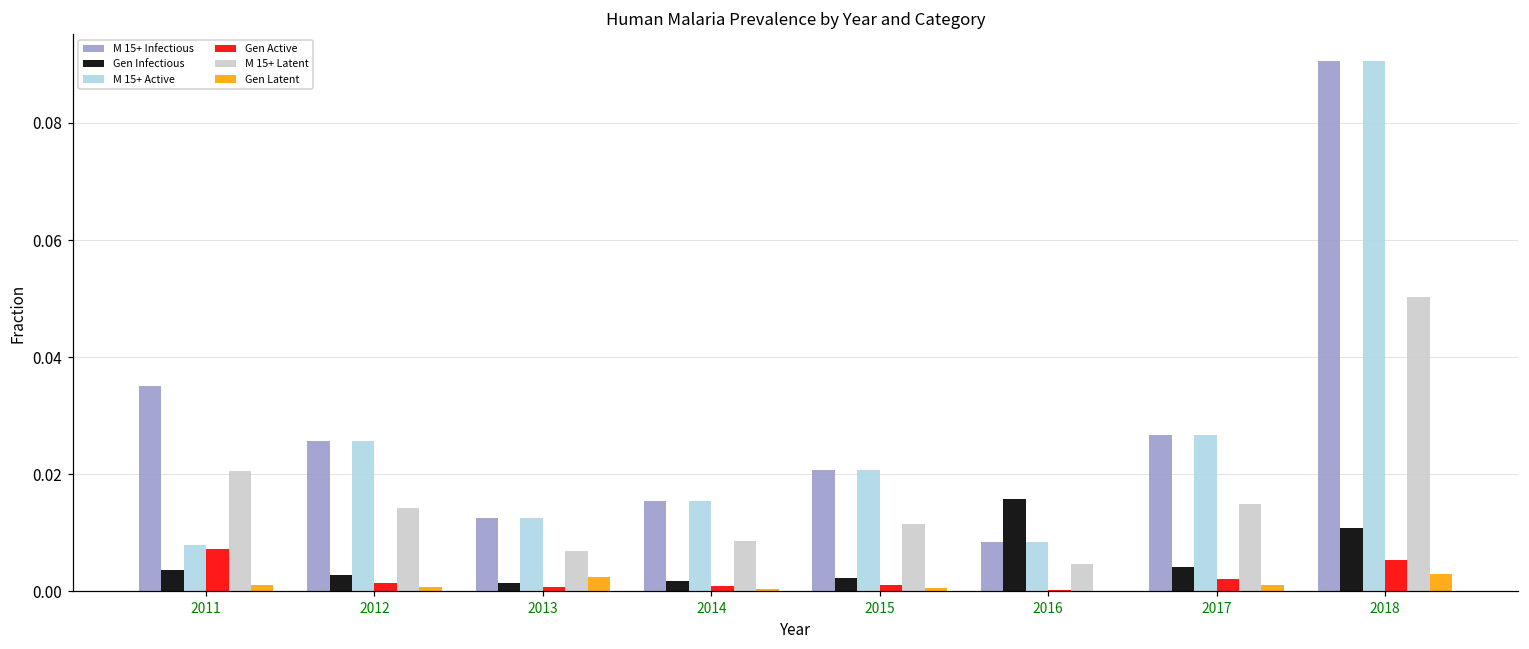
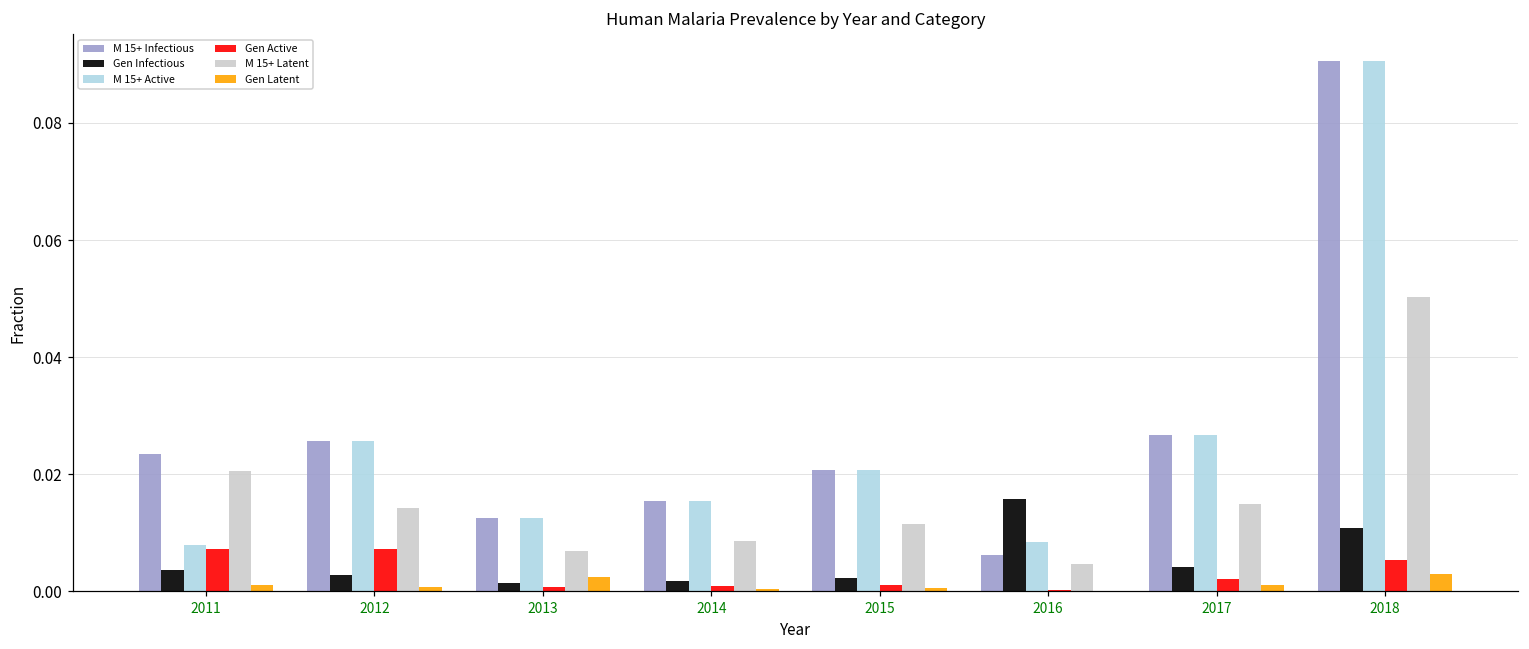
M 15+ Infectious, 2011: 0.035 -> 0.024
Gen Active, 2012: 0.001 -> 0.007
M 15+ Infectious, 2016: 0.008 -> 0.006
